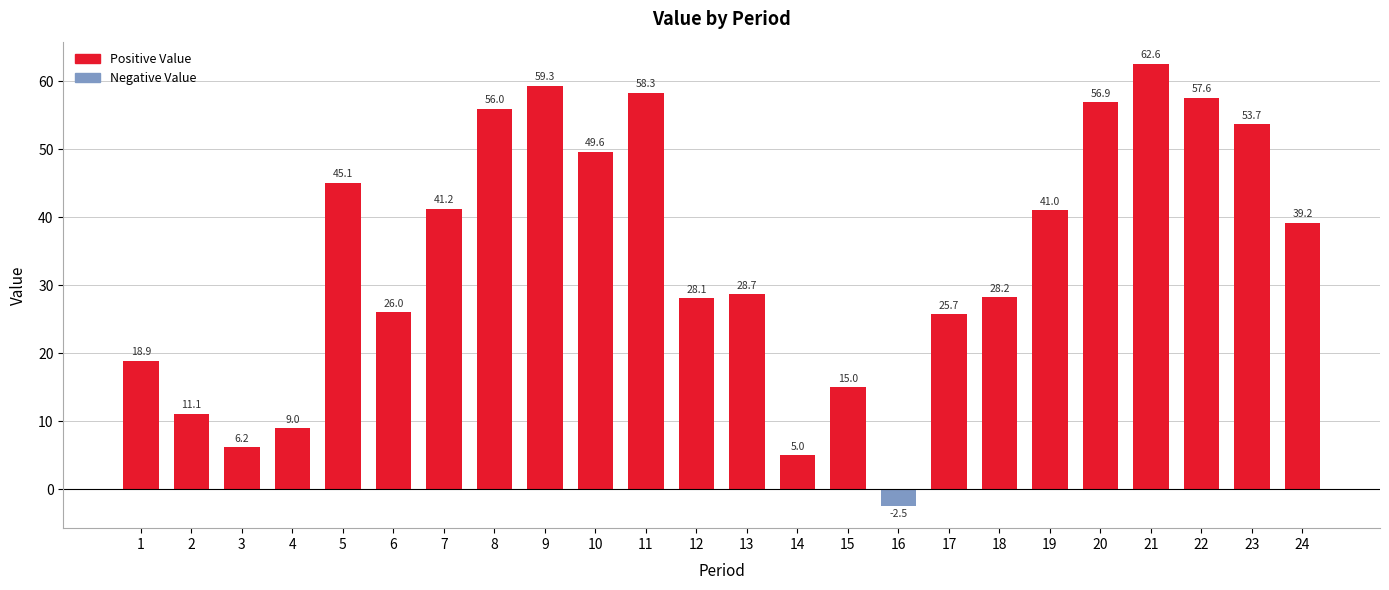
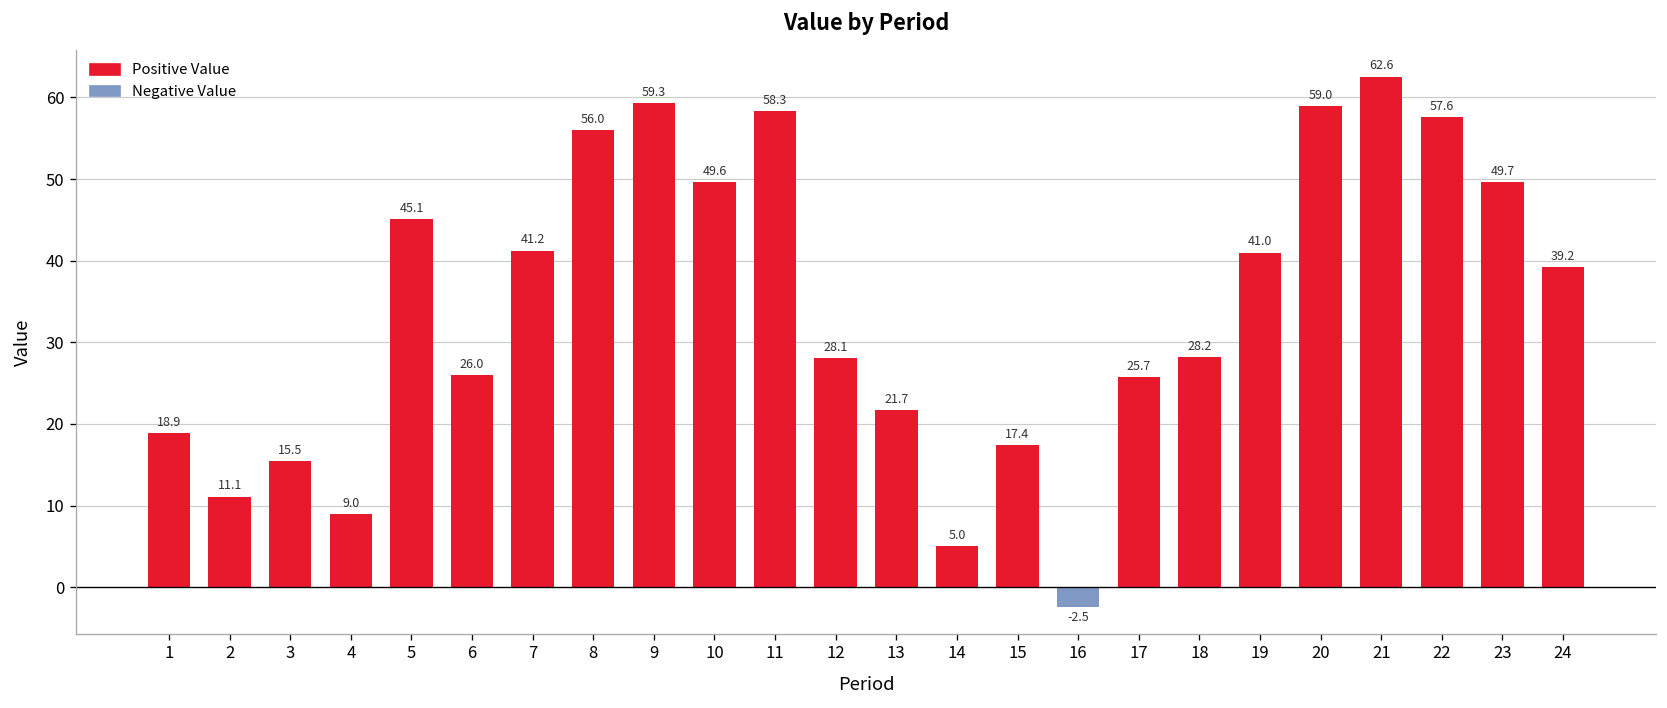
Positive Value, 3: 6.2 -> 15.5
Positive Value, 13: 28.7 -> 21.7
Positive Value, 15: 15.0 -> 17.4
Positive Value, 20: 56.9 -> 59.0
Positive Value, 23: 53.7 -> 49.7
